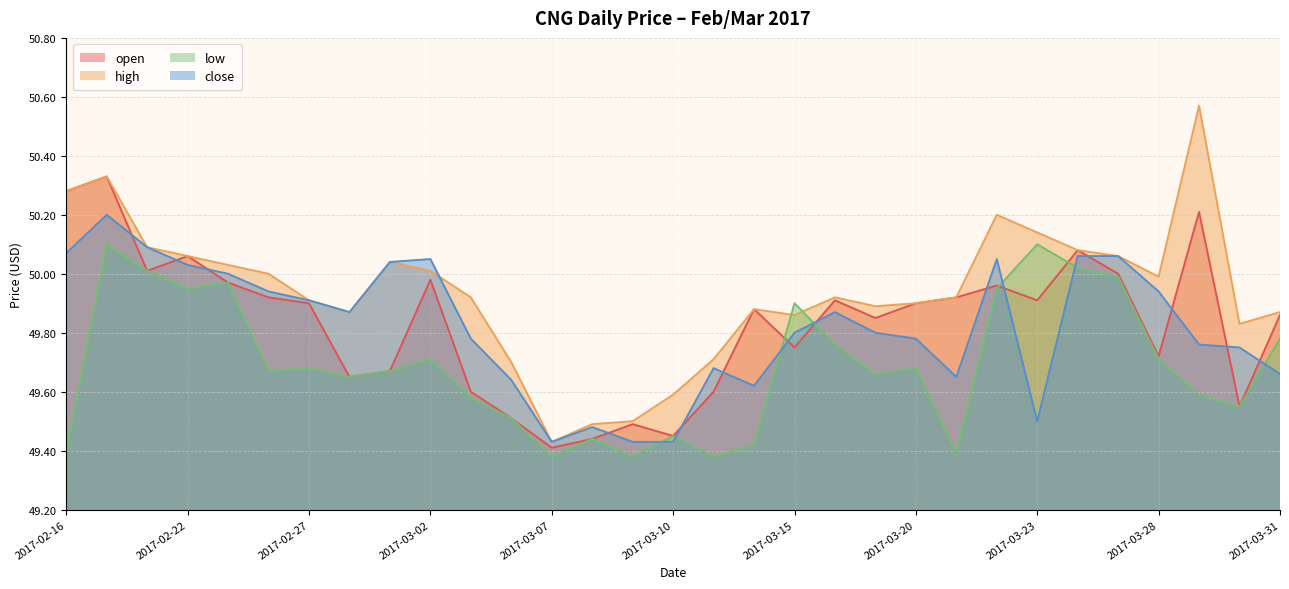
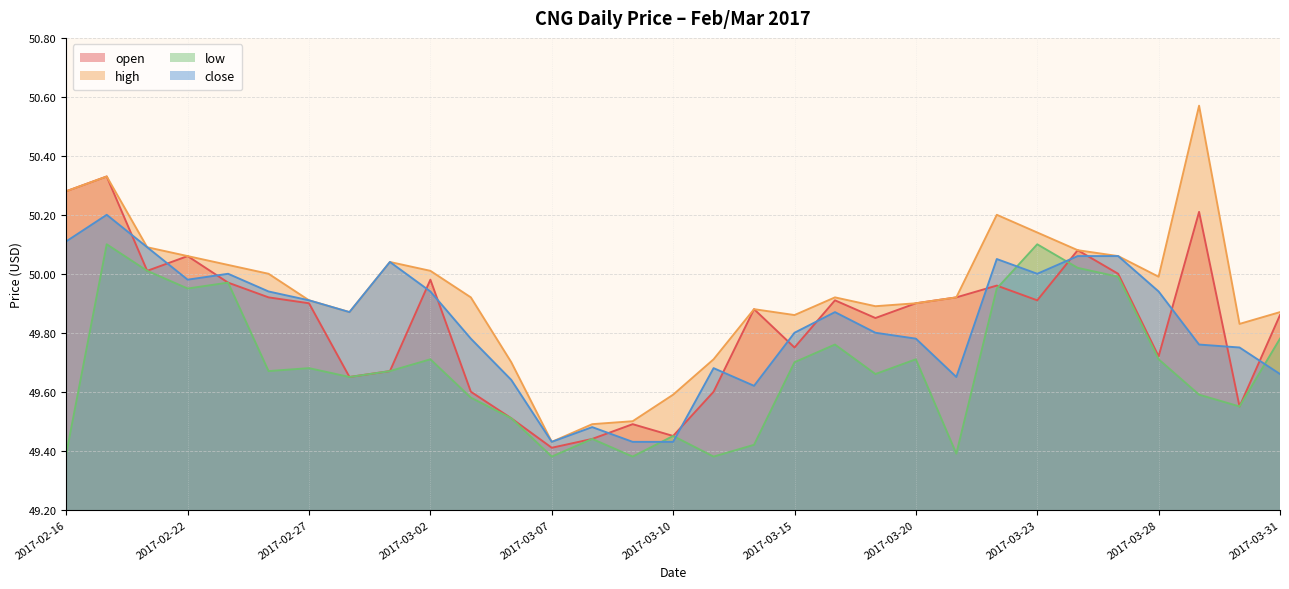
close, 2017-02-16: 50.07 -> 50.11
close, 2017-02-22: 50.03 -> 49.98
close, 2017-03-02: 50.05 -> 49.94
low, 2017-03-15: 49.9 -> 49.7
low, 2017-03-20: 49.68 -> 49.71
close, 2017-03-23: 49.5 -> 50.0
